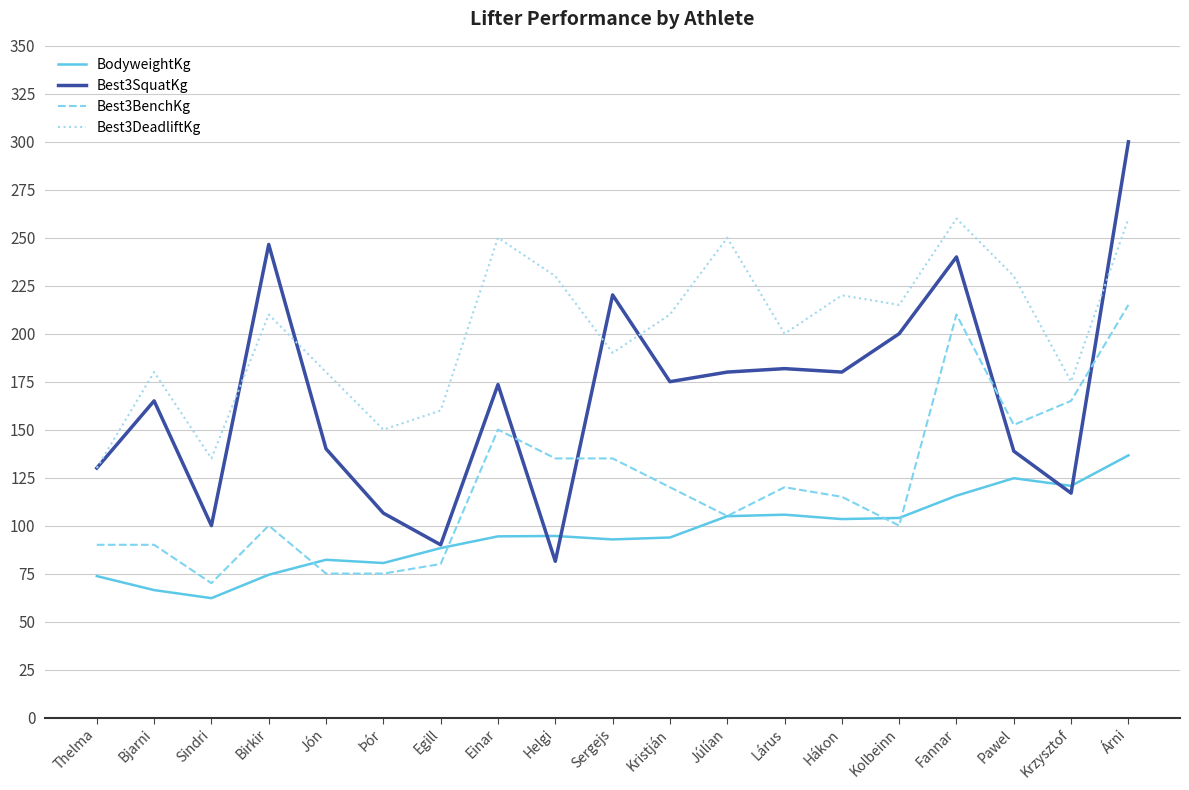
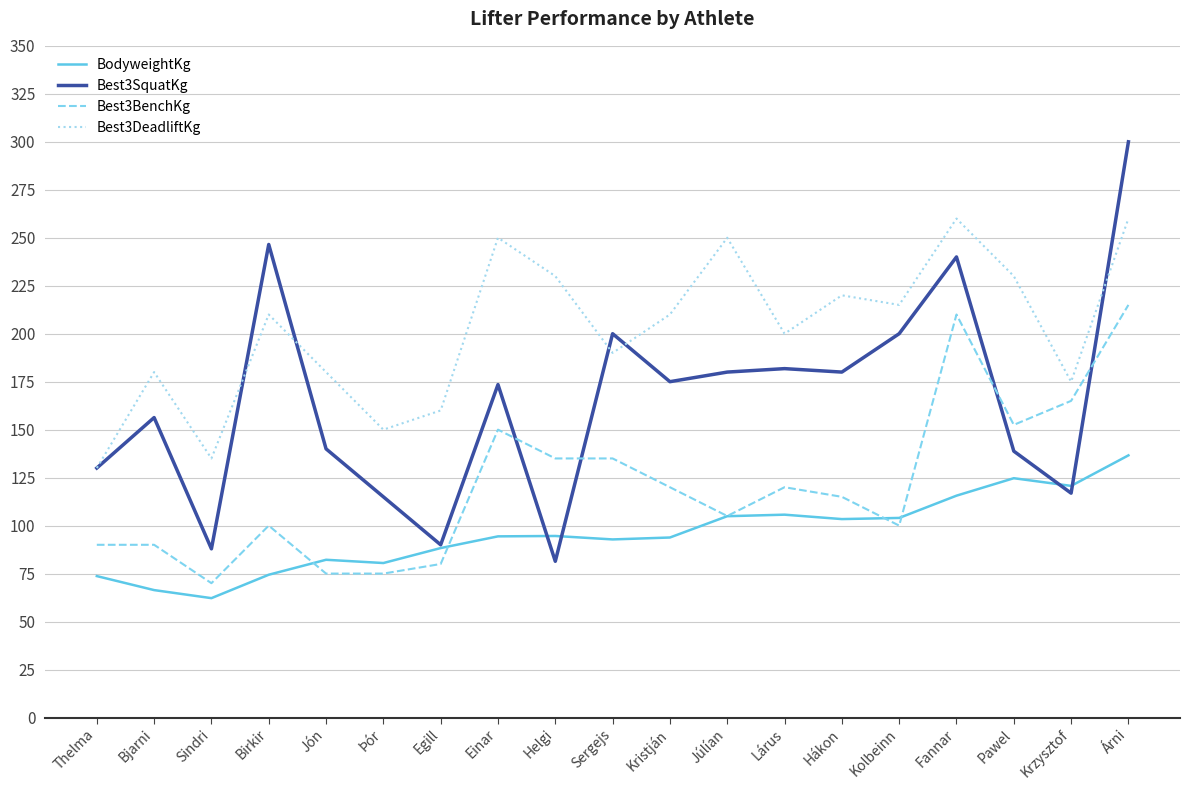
Best3SquatKg, Bjarni: 165 -> 156
Best3SquatKg, Sindri: 100 -> 88
Best3SquatKg, Þór: 107 -> 115
Best3SquatKg, Sergejs: 220 -> 200
